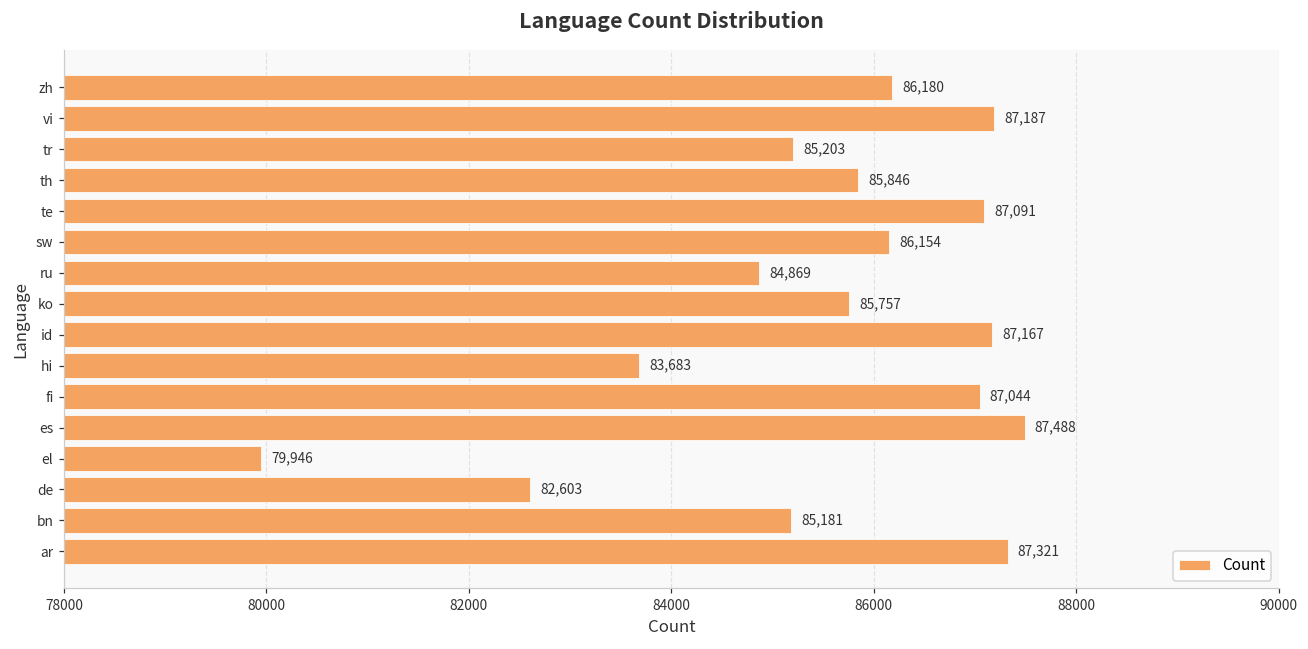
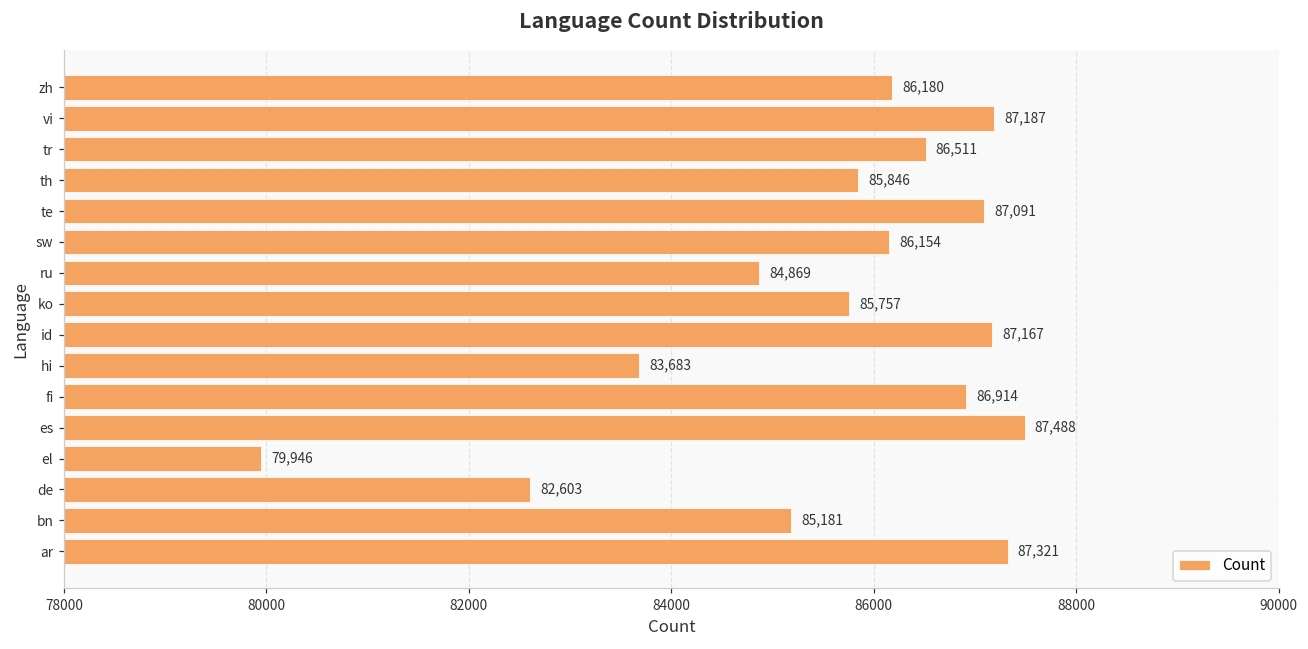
tr: 85,203 -> 86,511
fi: 87,044 -> 86,914
